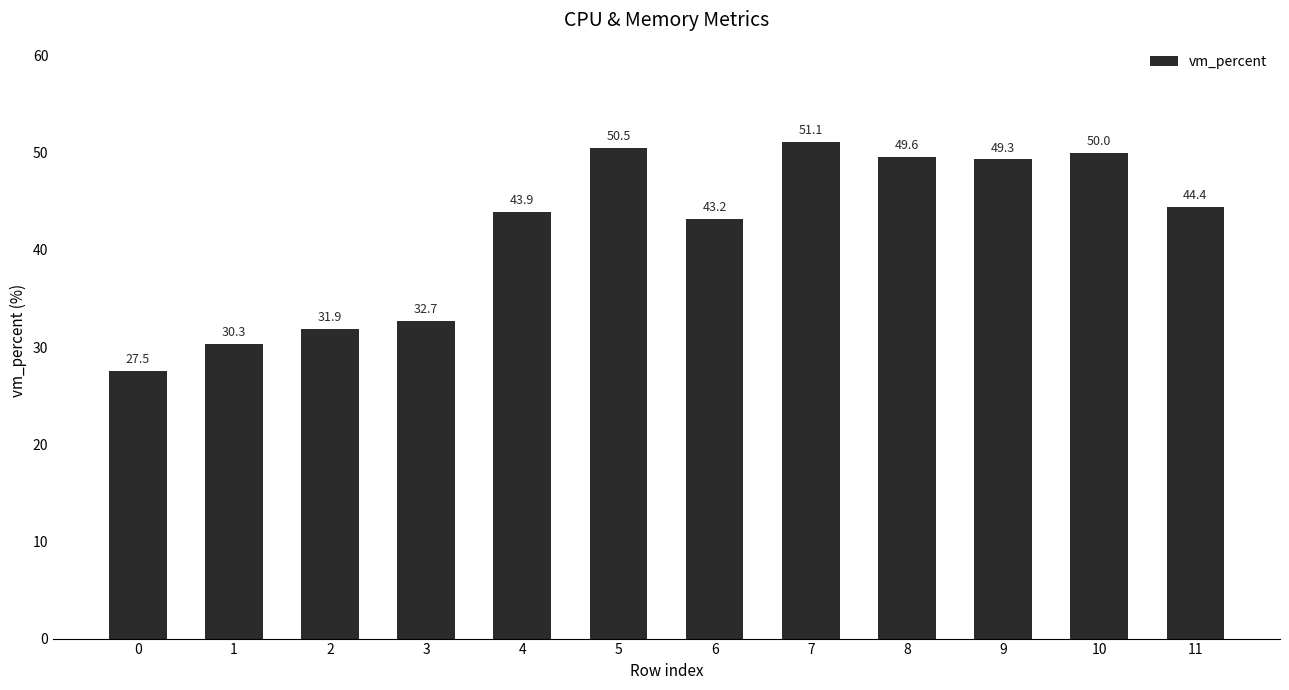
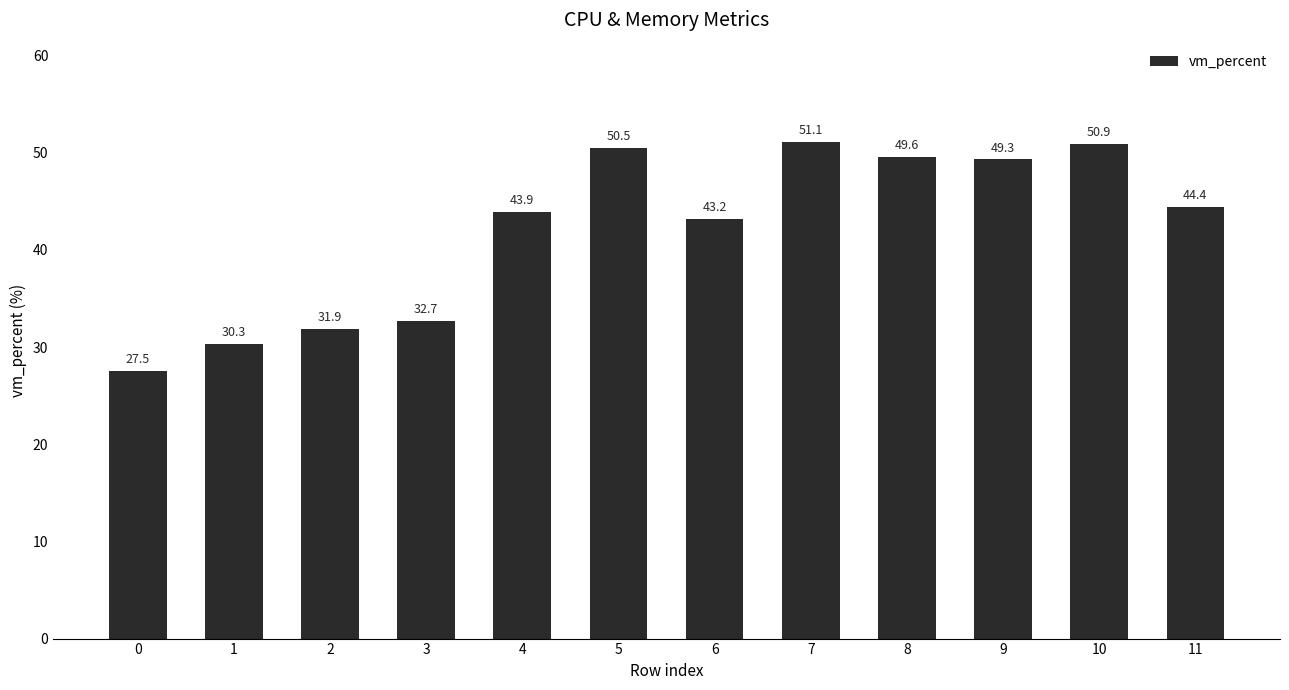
10: 50.0 -> 50.9
